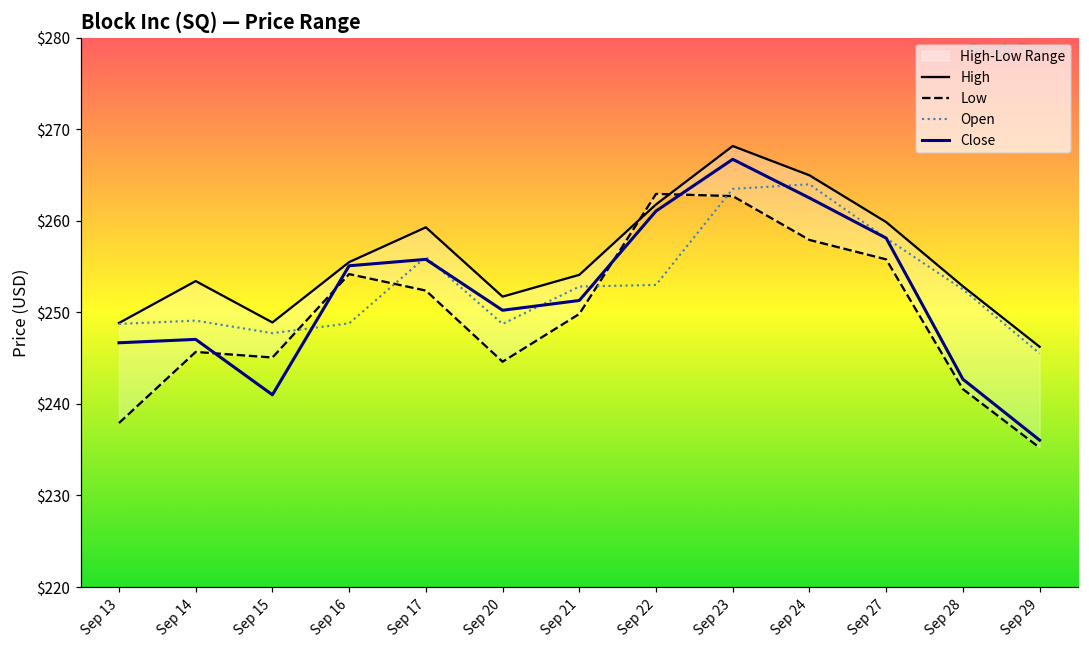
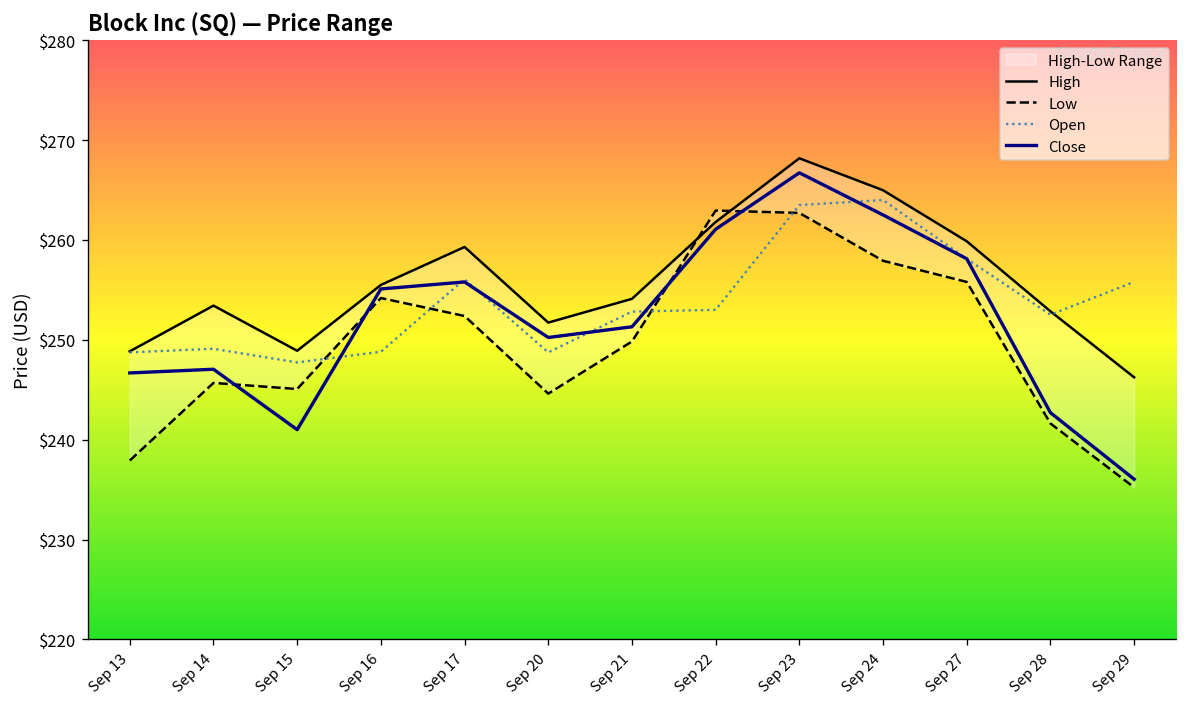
Open, Sep 29: $246 -> $256
